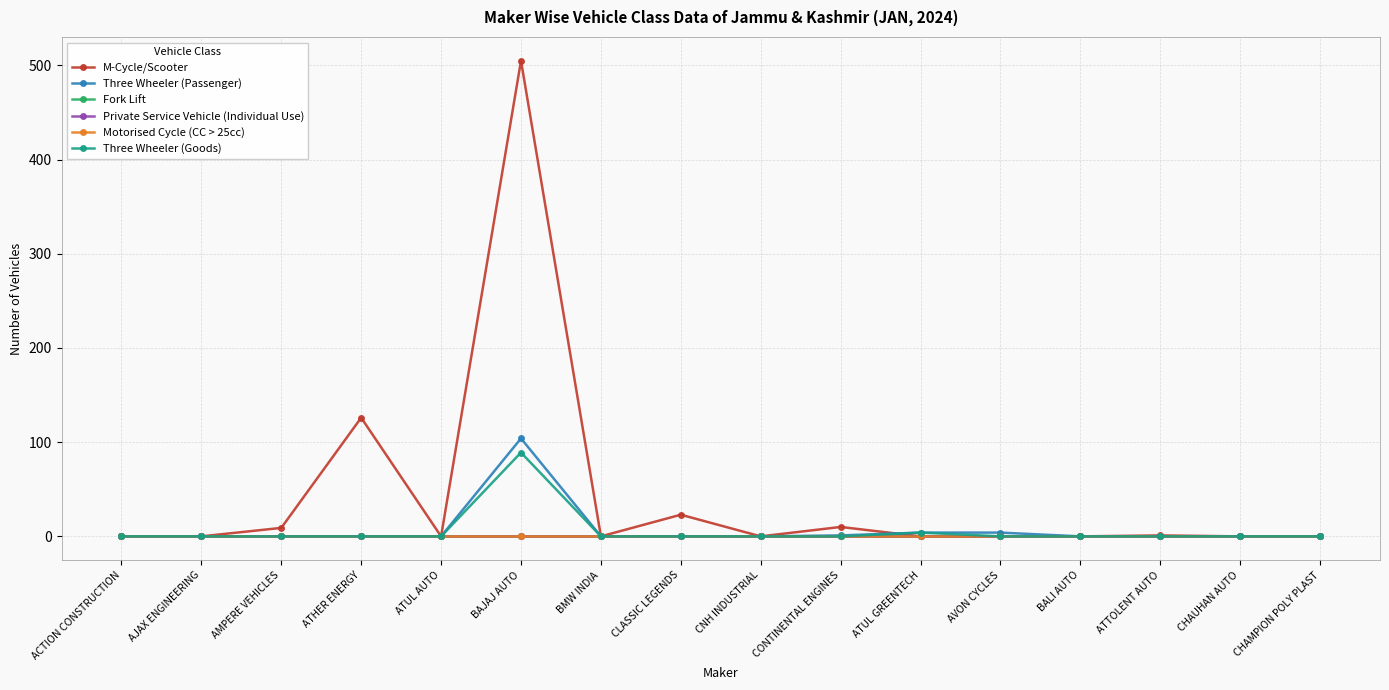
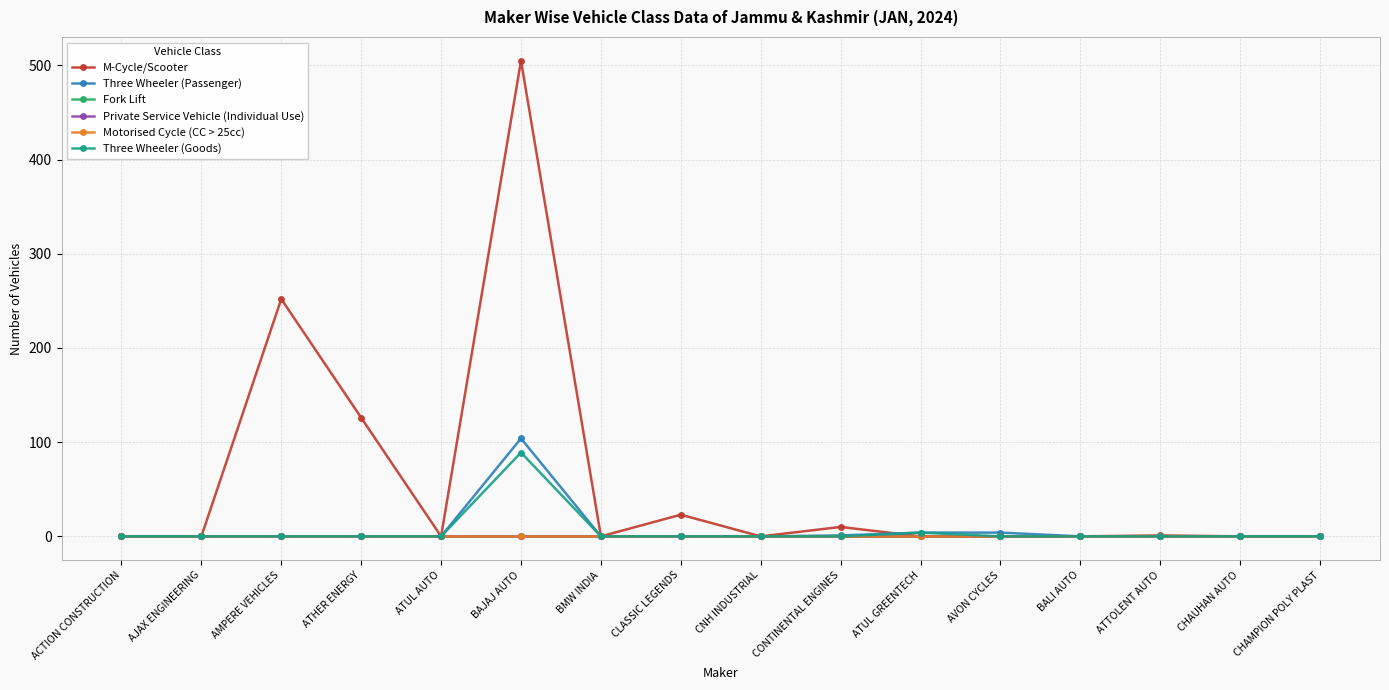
M-Cycle/Scooter, AMPERE VEHICLES: 10 -> 250
